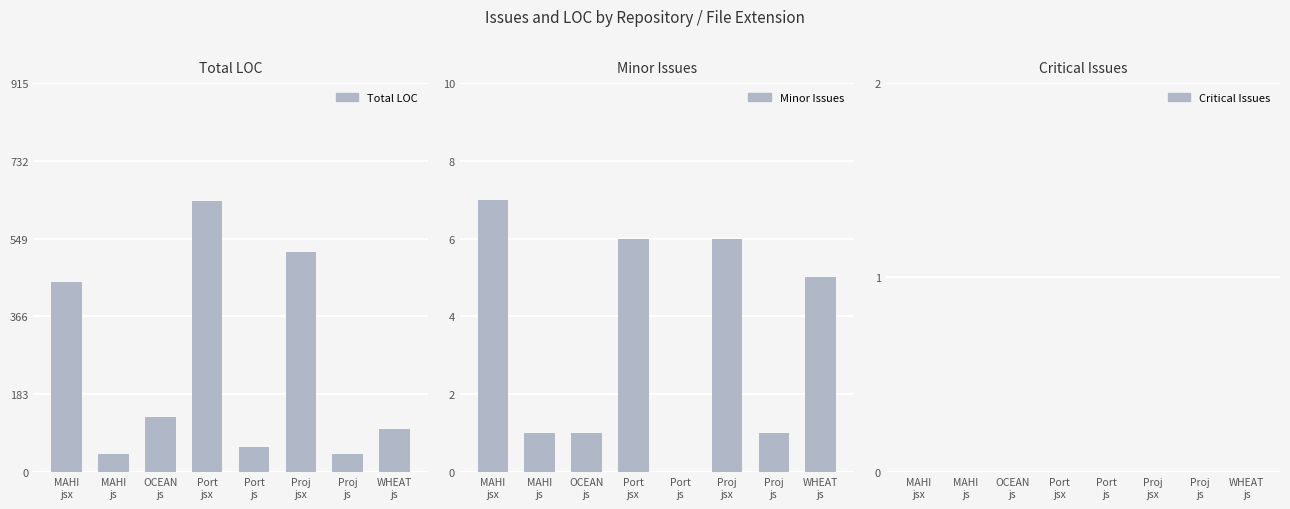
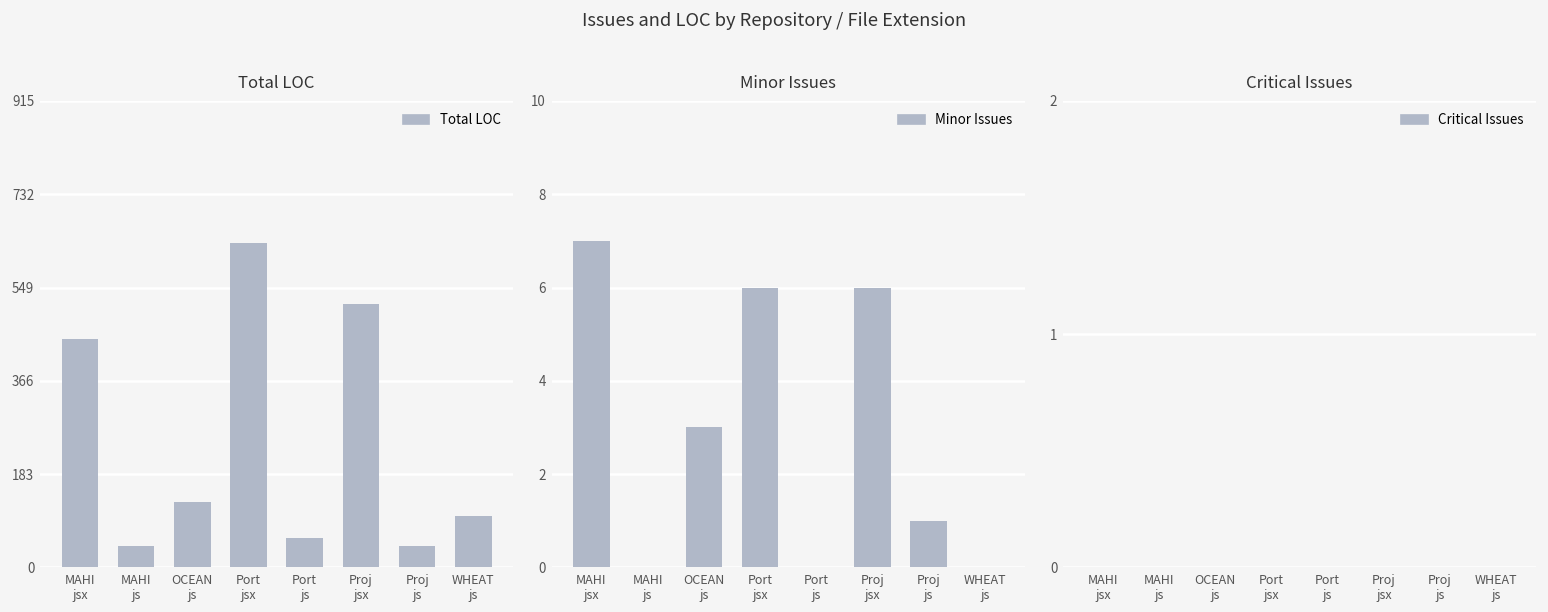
Minor Issues, MAHI js: 1 -> 0
Minor Issues, OCEAN js: 1 -> 3
Minor Issues, WHEAT js: 5 -> 0
